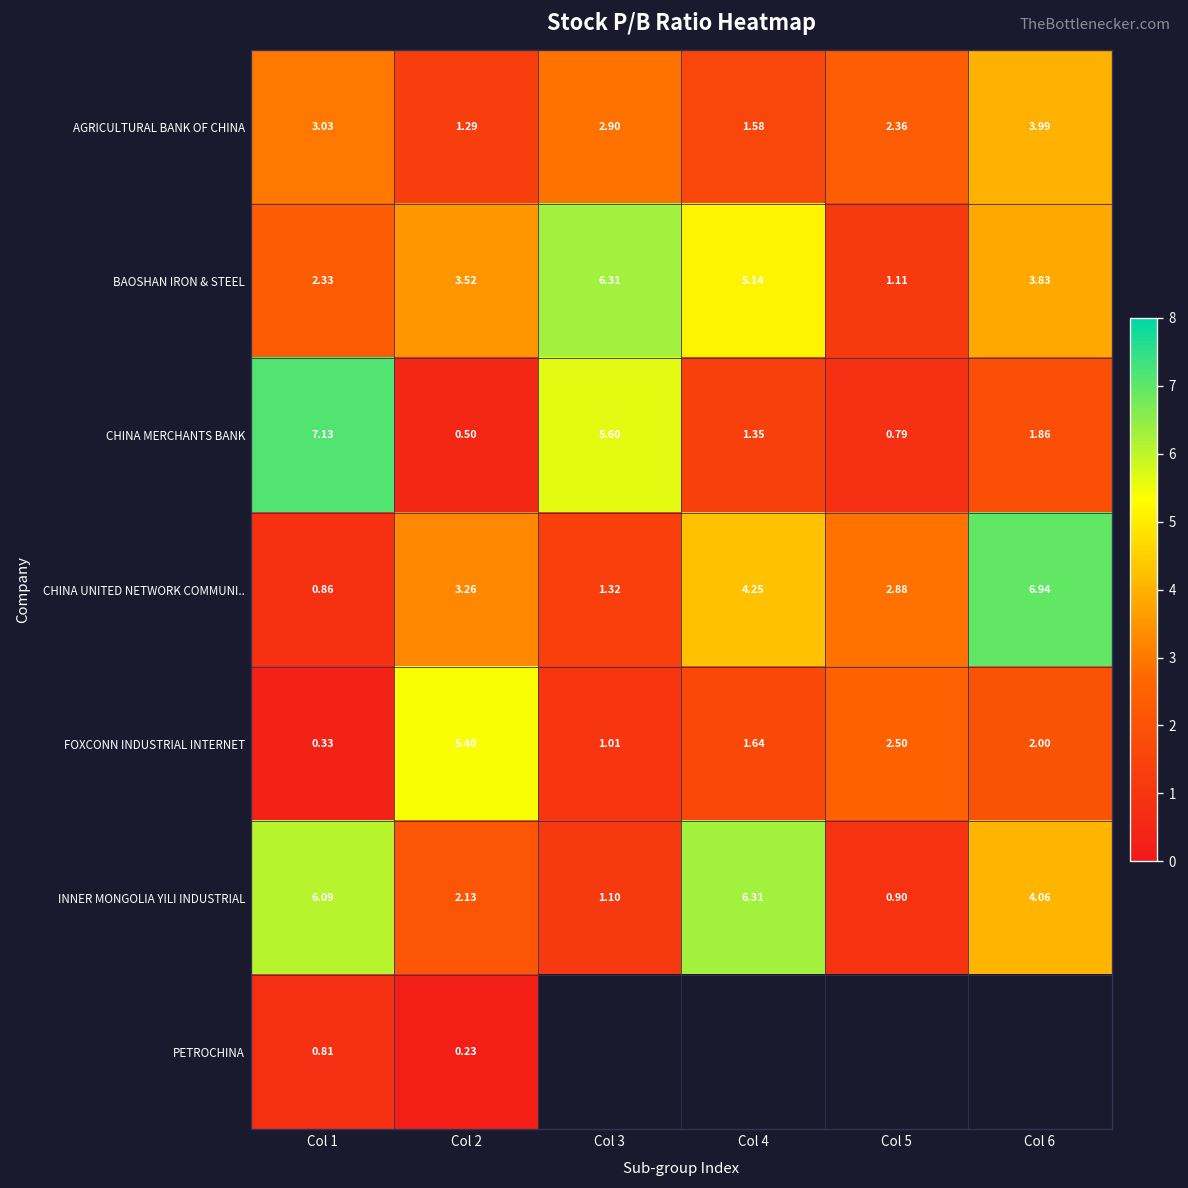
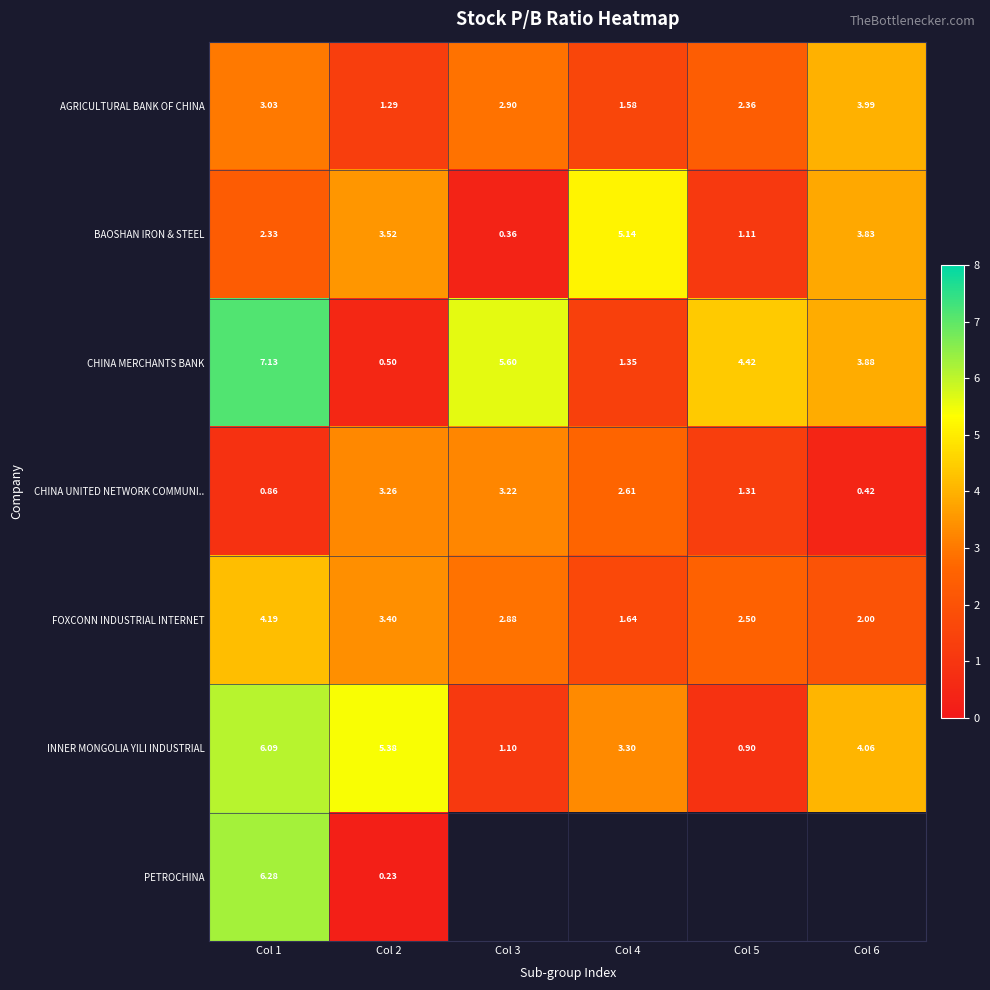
BAOSHAN IRON & STEEL, Col 3: 6.31 -> 0.36
CHINA MERCHANTS BANK, Col 5: 0.79 -> 4.42
CHINA MERCHANTS BANK, Col 6: 1.86 -> 3.88
CHINA UNITED NETWORK COMMUNI.., Col 3: 1.32 -> 3.22
CHINA UNITED NETWORK COMMUNI.., Col 4: 4.25 -> 2.61
CHINA UNITED NETWORK COMMUNI.., Col 5: 2.88 -> 1.31
CHINA UNITED NETWORK COMMUNI.., Col 6: 6.94 -> 0.42
FOXCONN INDUSTRIAL INTERNET, Col 1: 0.33 -> 4.19
FOXCONN INDUSTRIAL INTERNET, Col 2: 5.40 -> 3.40
FOXCONN INDUSTRIAL INTERNET, Col 3: 1.01 -> 2.88
INNER MONGOLIA YILI INDUSTRIAL, Col 2: 2.13 -> 5.38
INNER MONGOLIA YILI INDUSTRIAL, Col 4: 6.31 -> 3.30
PETROCHINA, Col 1: 0.81 -> 6.28
